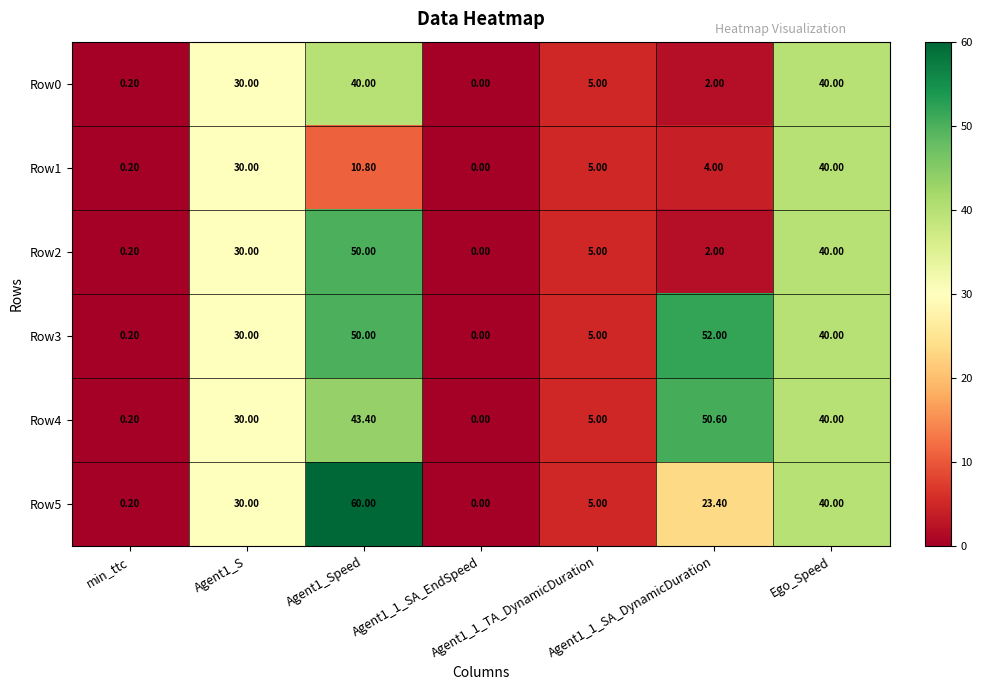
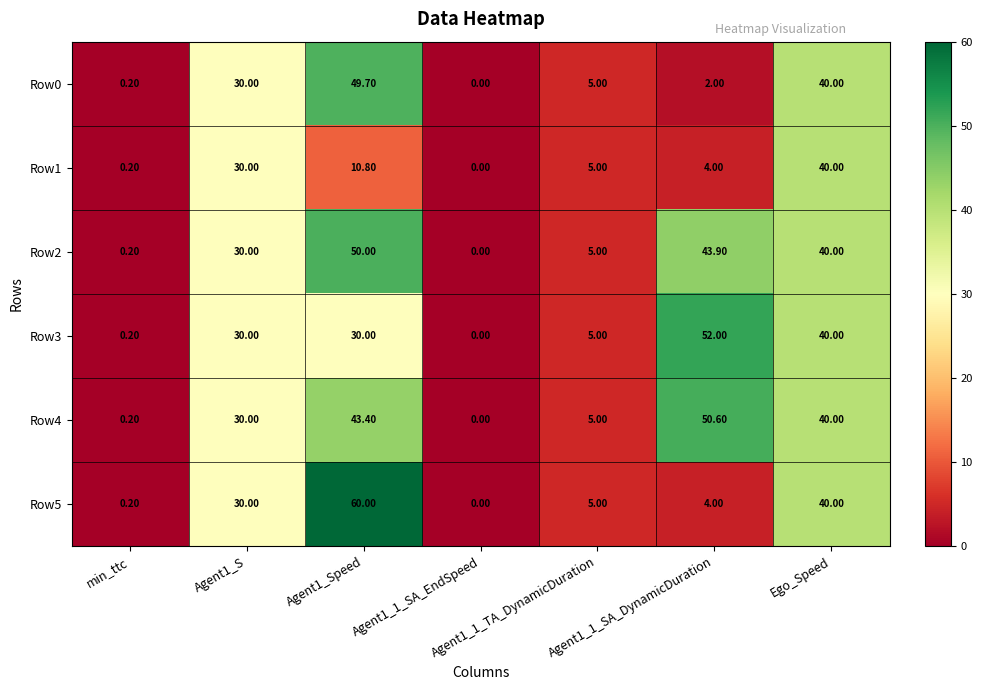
Row0, Agent1_Speed: 40.00 -> 49.70
Row2, Agent1_1_SA_DynamicDuration: 2.00 -> 43.90
Row3, Agent1_Speed: 50.00 -> 30.00
Row5, Agent1_1_SA_DynamicDuration: 23.40 -> 4.00
